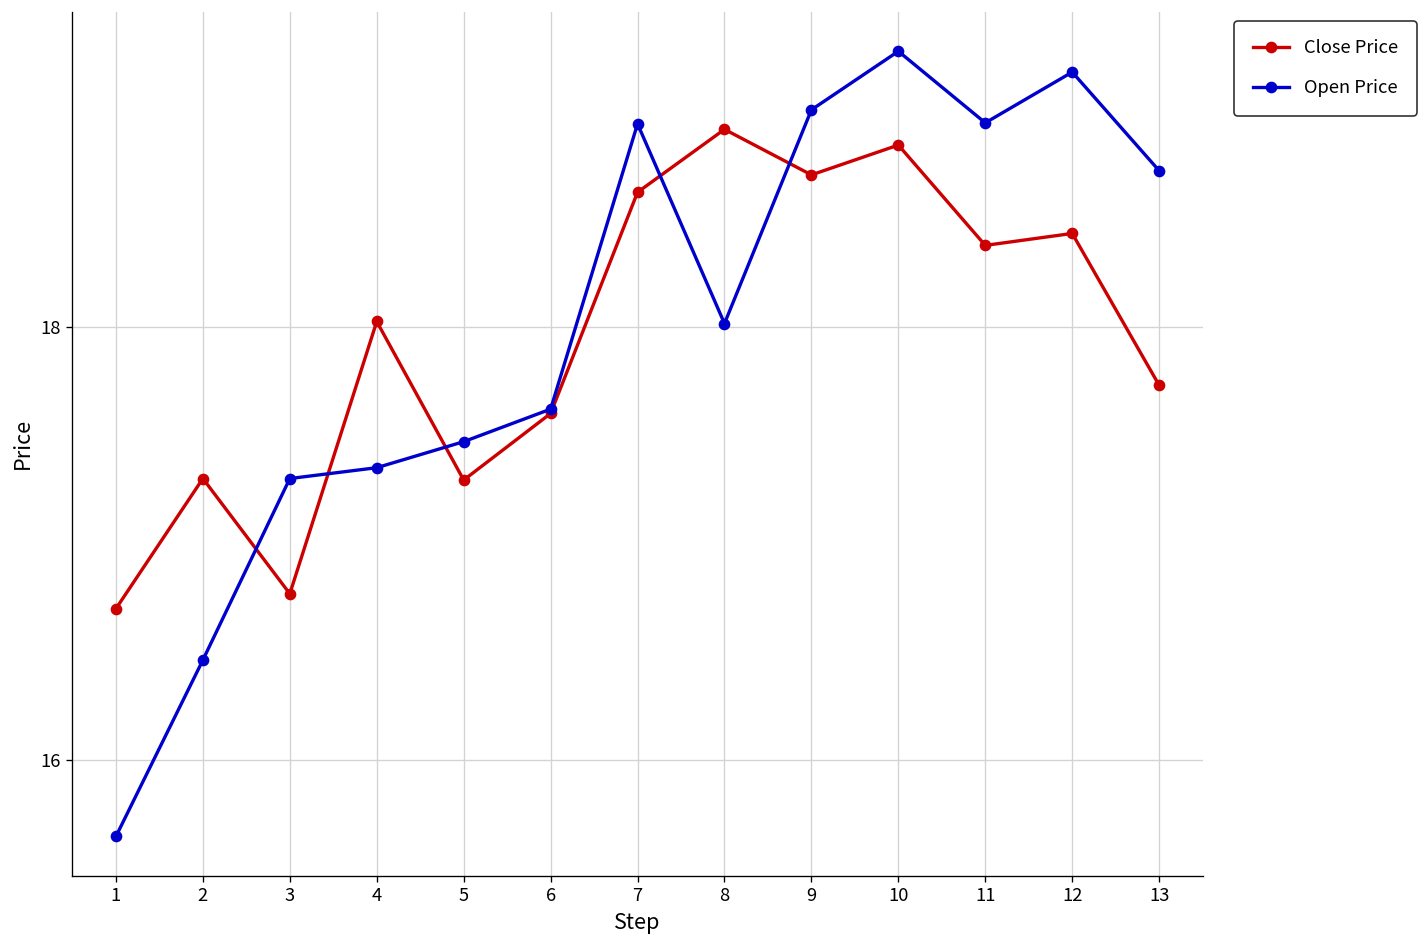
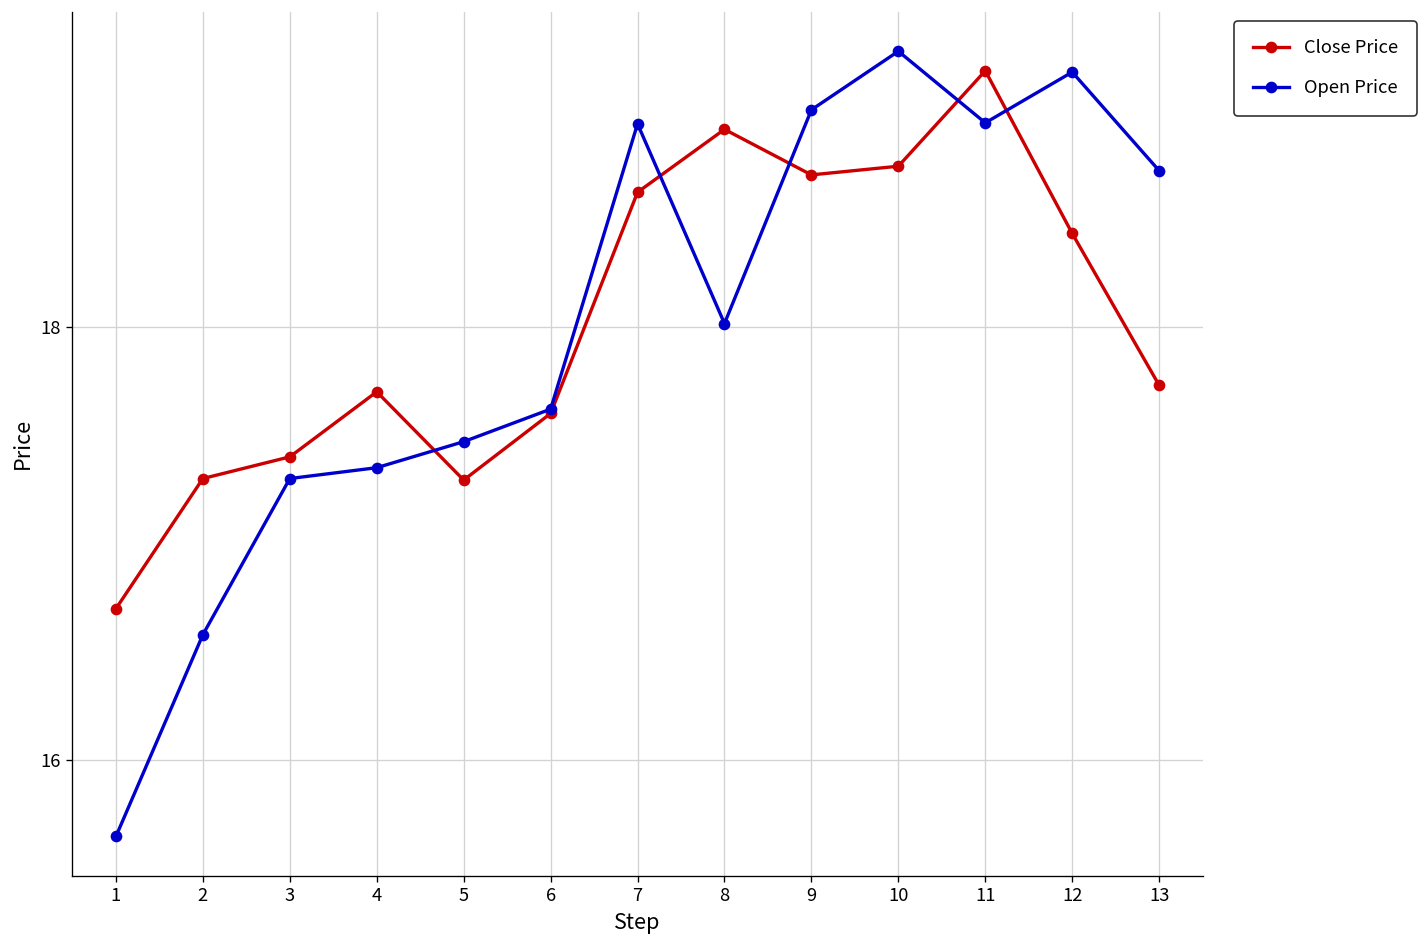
Open Price, 2: 16.46 -> 16.58
Close Price, 3: 16.77 -> 17.40
Close Price, 4: 18.02 -> 17.70
Close Price, 10: 18.84 -> 18.74
Close Price, 11: 18.37 -> 19.18
